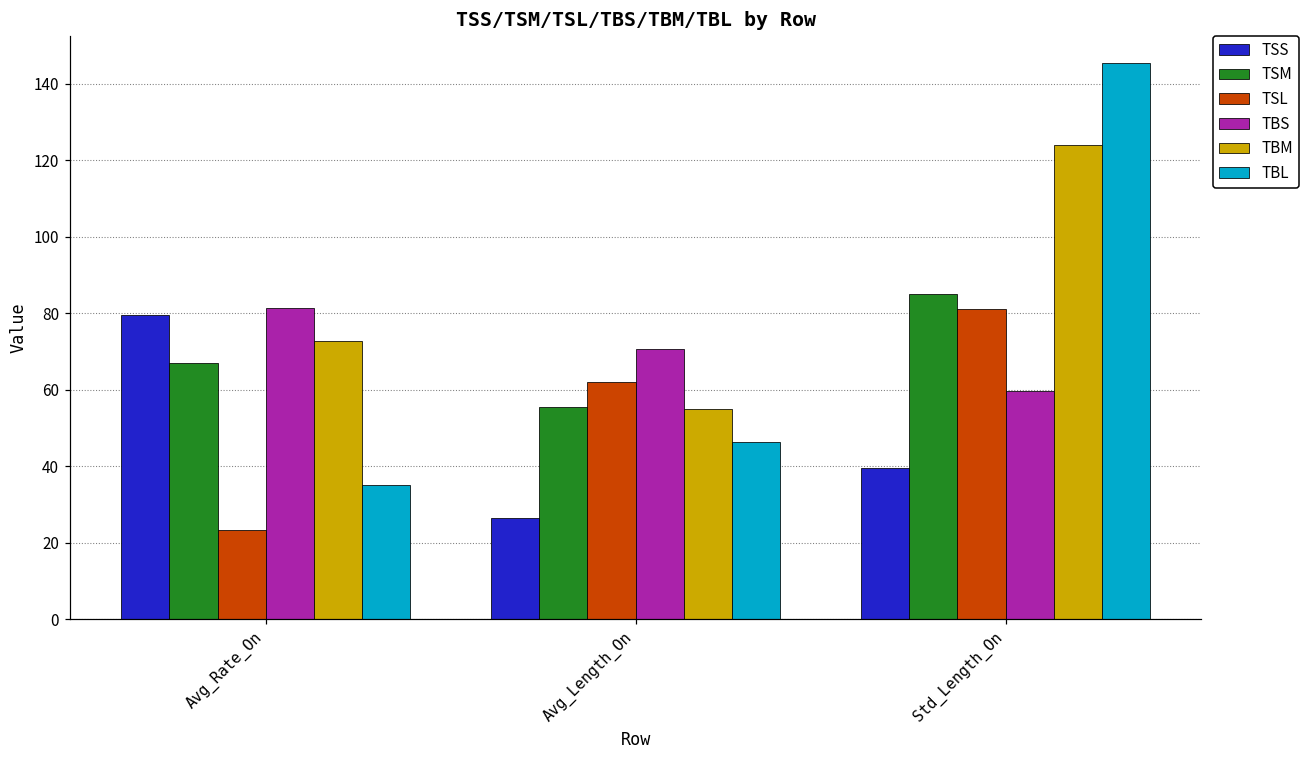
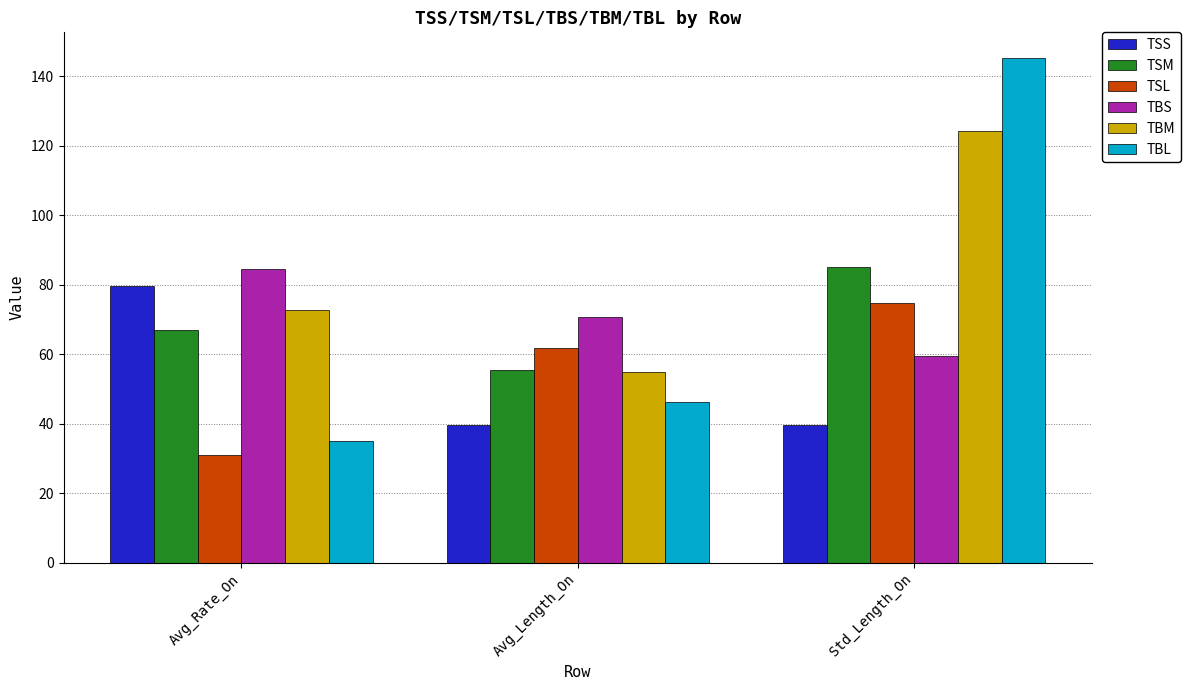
TSL, Avg_Rate_On: 23 -> 31
TBS, Avg_Rate_On: 82 -> 84
TSS, Avg_Length_On: 26 -> 40
TSL, Std_Length_On: 81 -> 75
